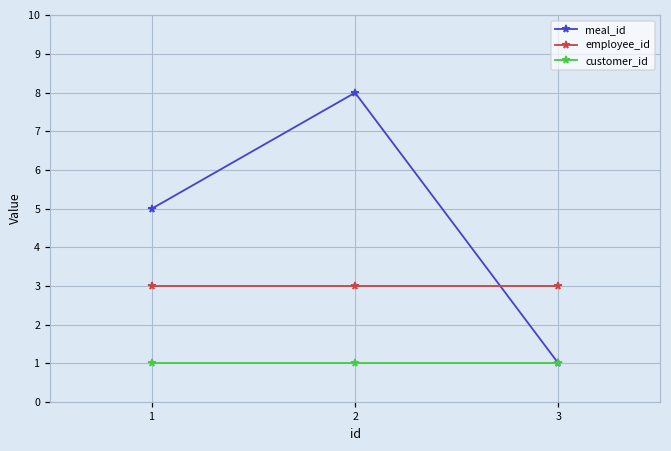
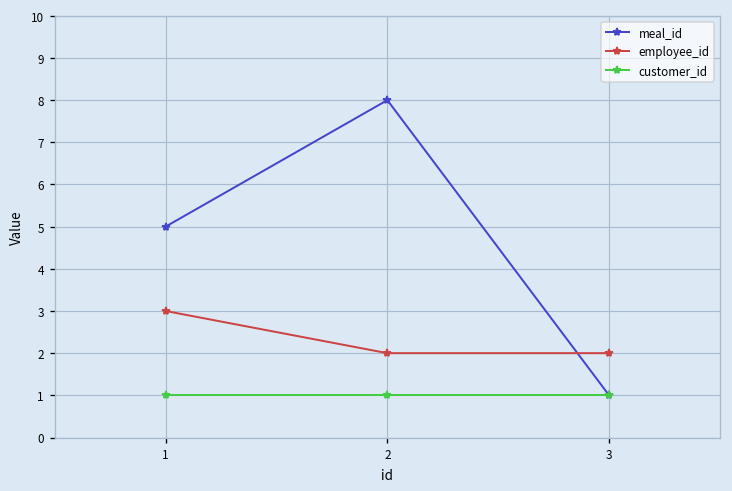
employee_id, 2: 3 -> 2
employee_id, 3: 3 -> 2
